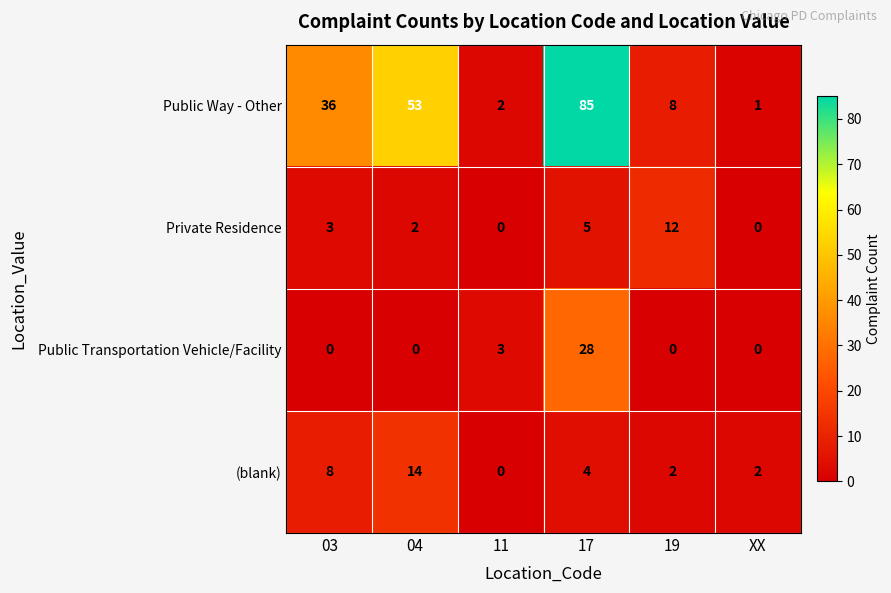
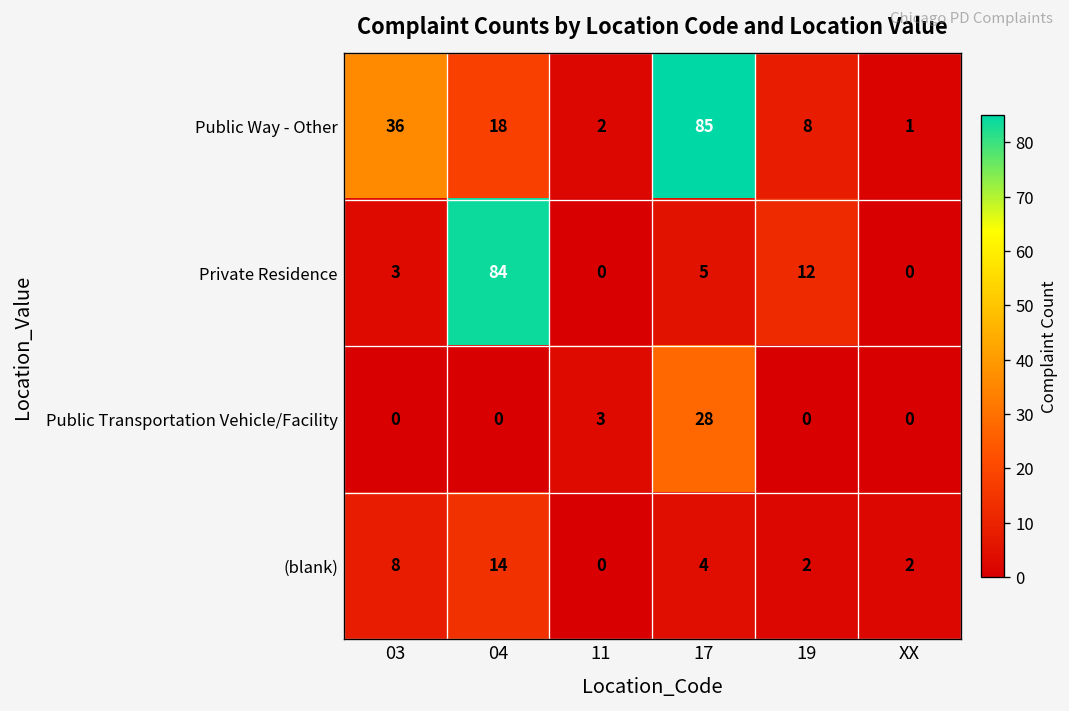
Public Way - Other, 04: 53 -> 18
Private Residence, 04: 2 -> 84
